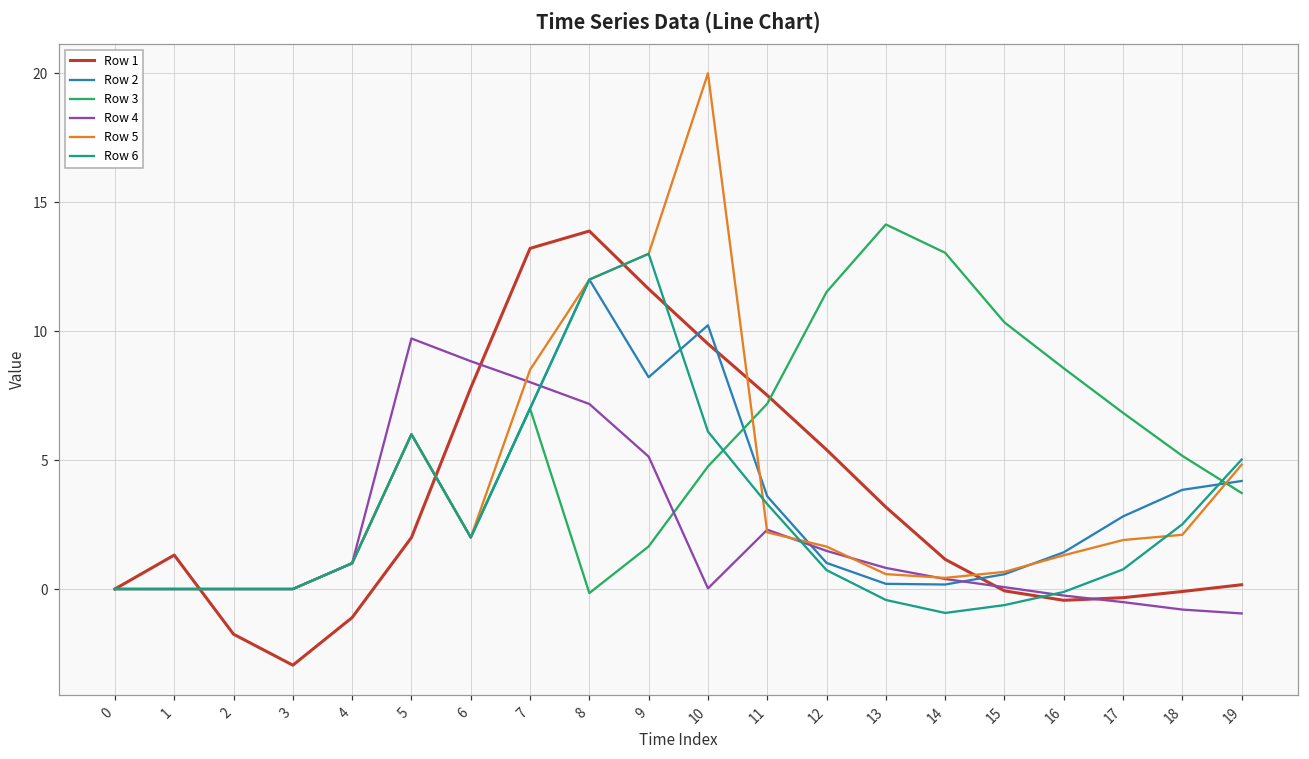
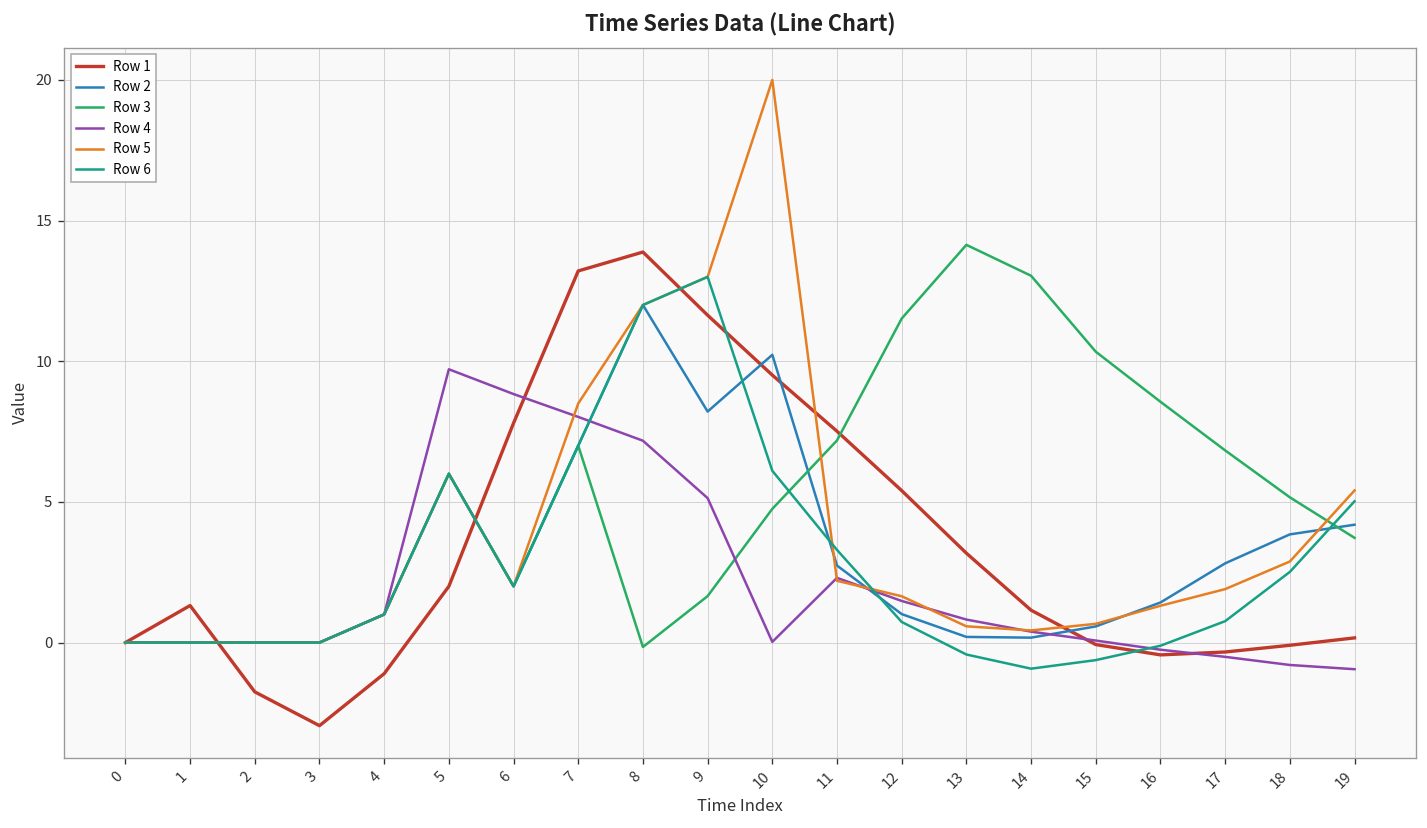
Row 2, 11: 3.6 -> 2.7
Row 5, 18: 2.1 -> 2.9
Row 5, 19: 4.8 -> 5.4
